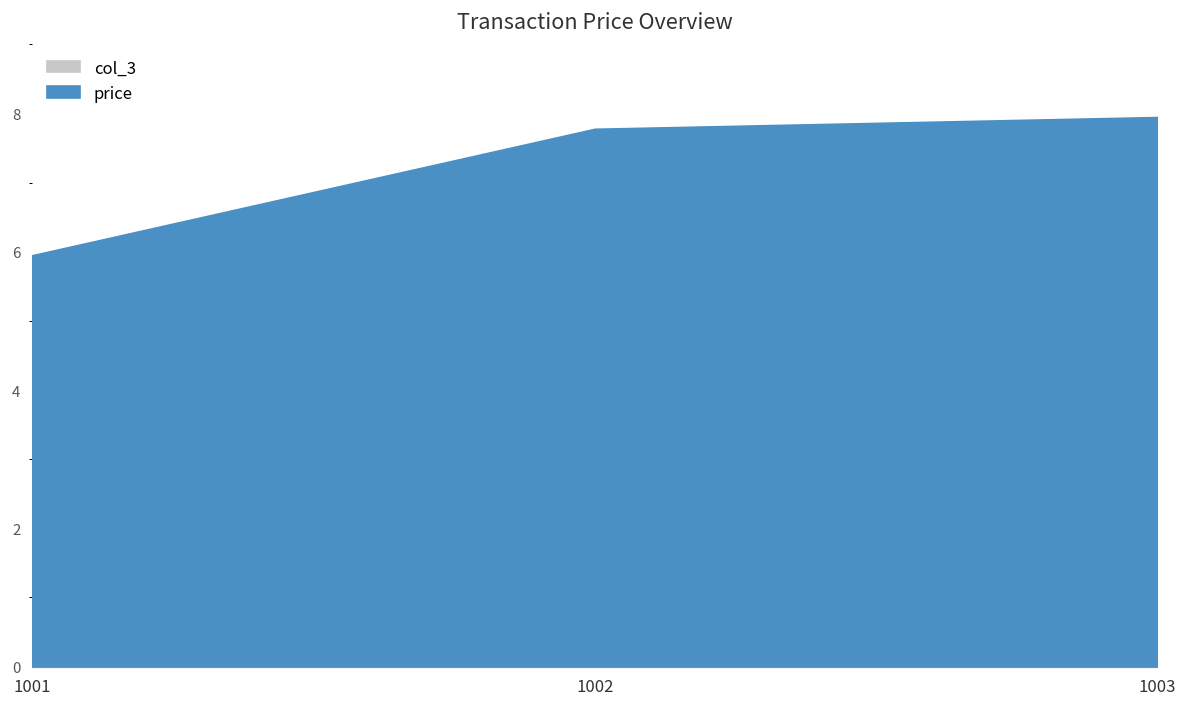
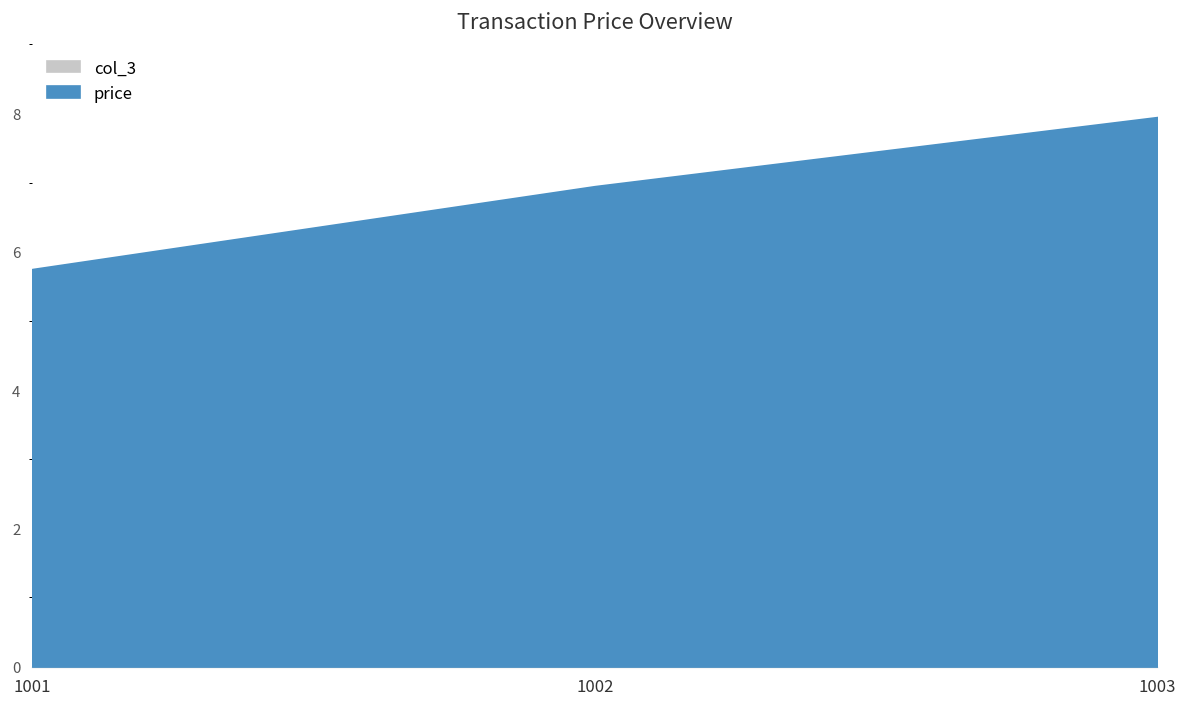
price, 1001: 6.0 -> 5.8
price, 1002: 7.8 -> 7.0
